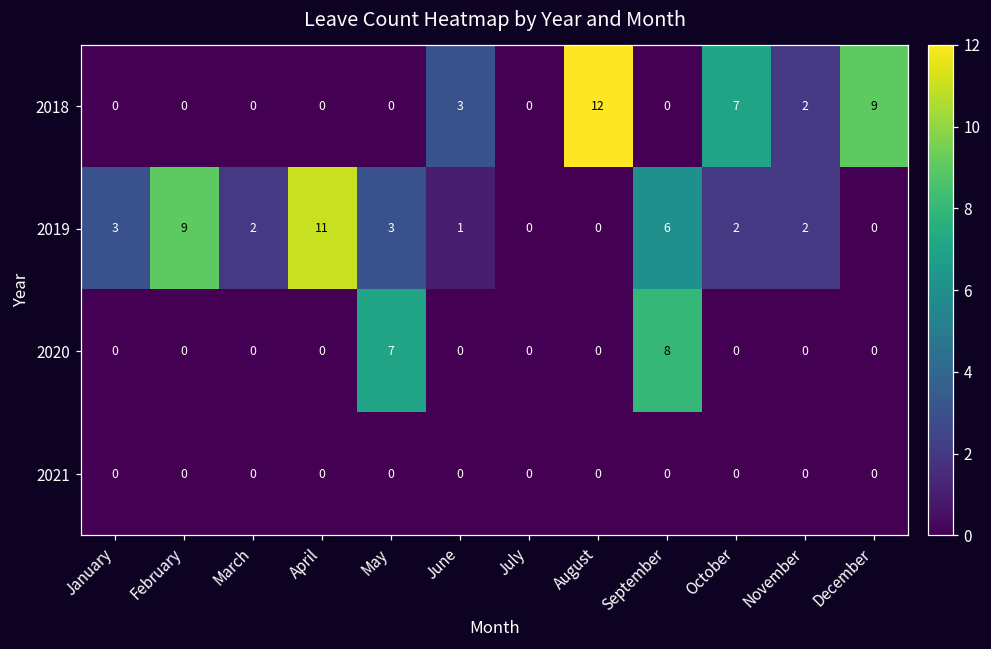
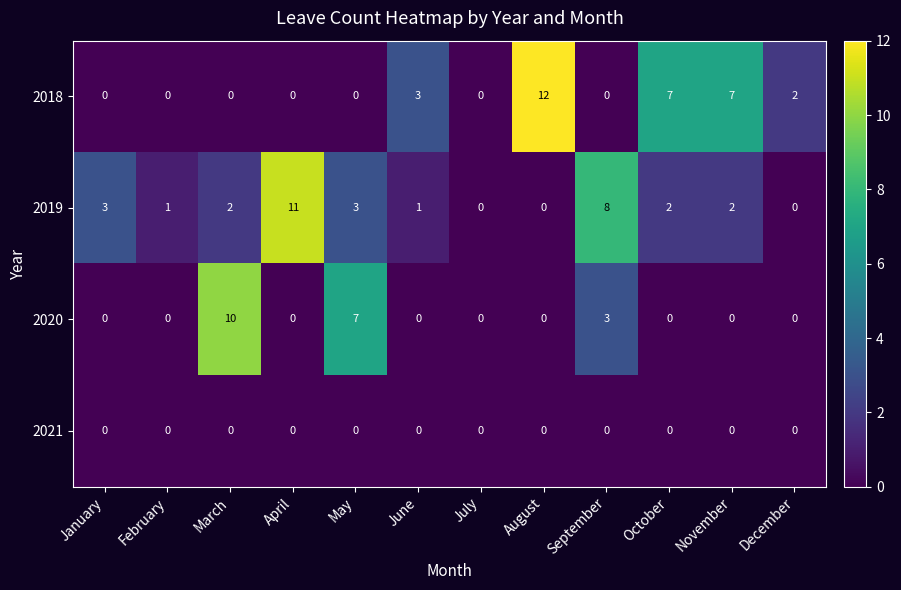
2018, November: 2 -> 7
2018, December: 9 -> 2
2019, February: 9 -> 1
2019, September: 6 -> 8
2020, March: 0 -> 10
2020, September: 8 -> 3
